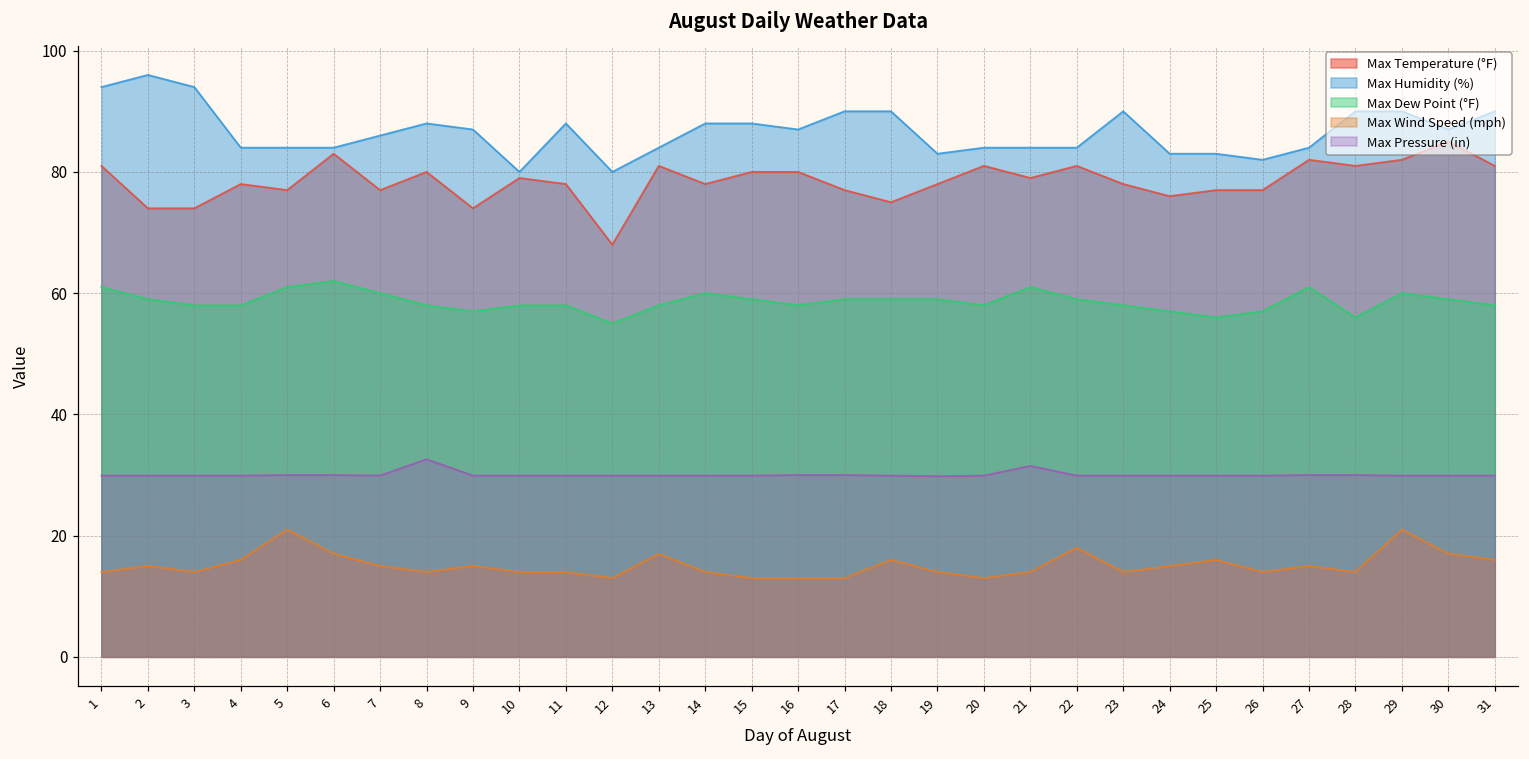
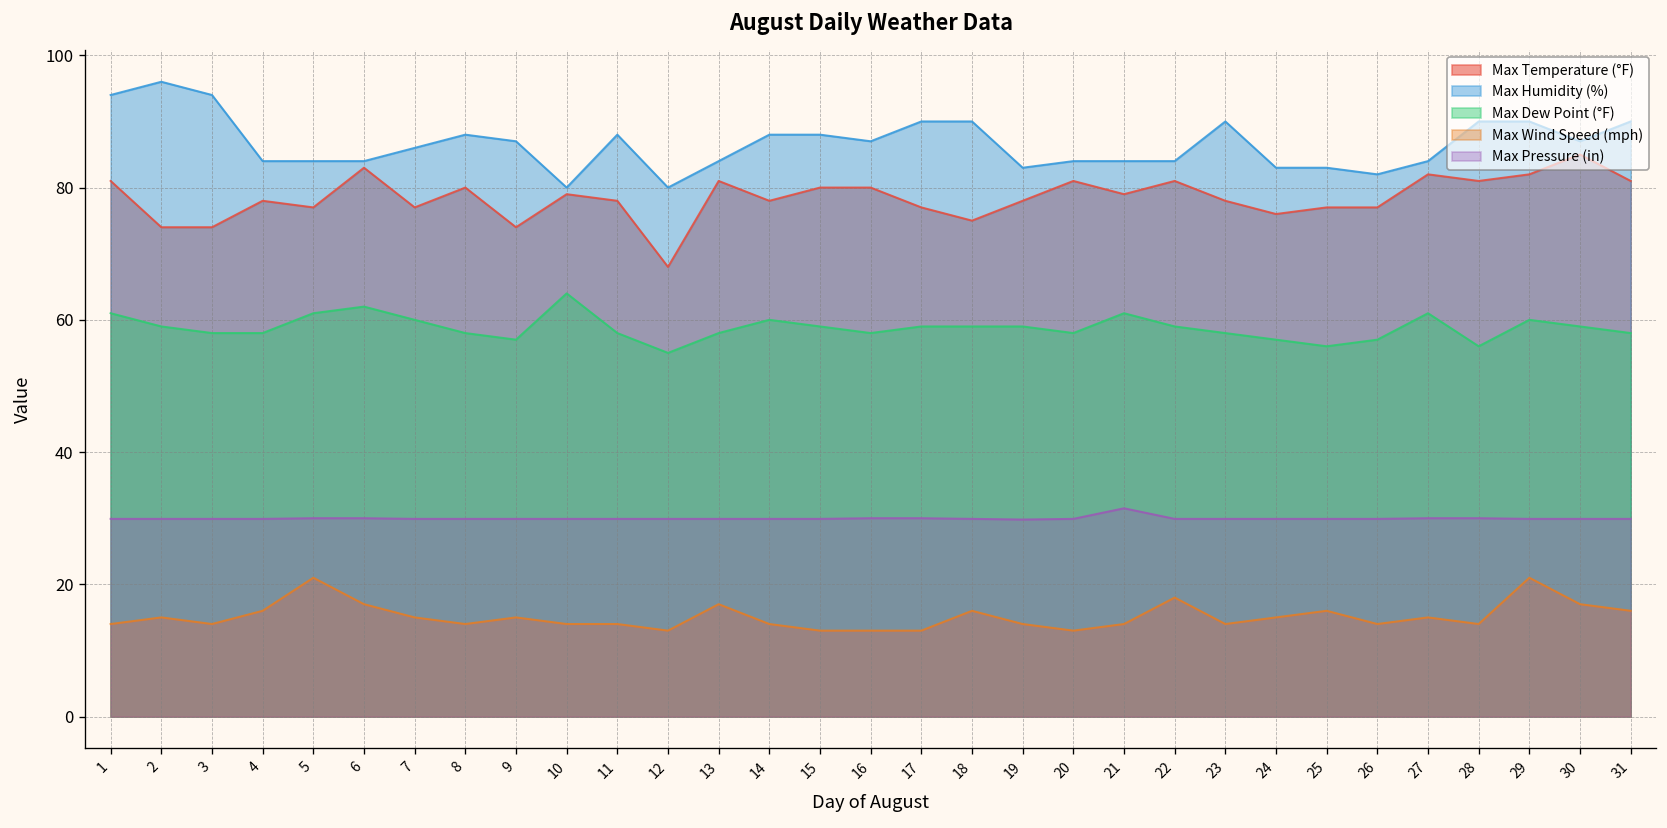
Max Pressure (in), 8: 33 -> 30
Max Dew Point (°F), 10: 58 -> 64
